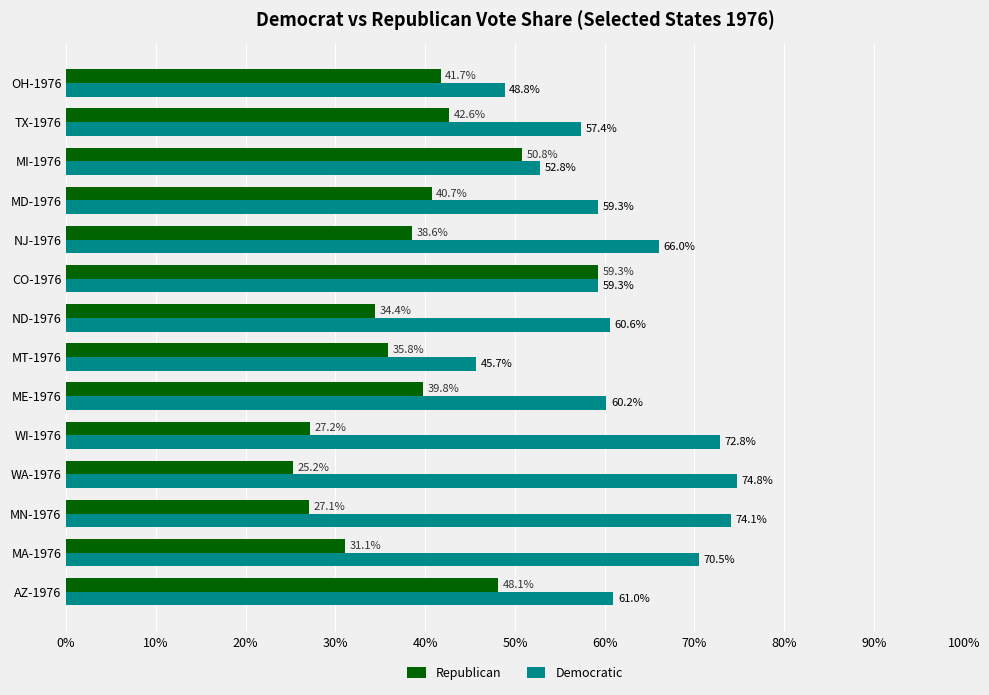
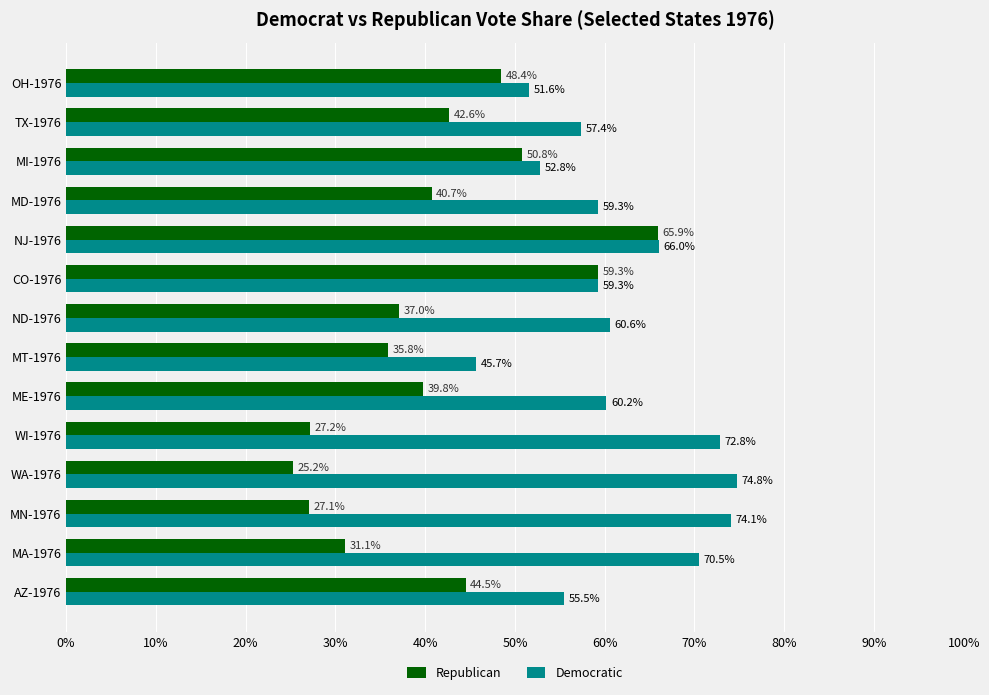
Republican, OH-1976: 41.7% -> 48.4%
Democratic, OH-1976: 48.8% -> 51.6%
Republican, NJ-1976: 38.6% -> 65.9%
Republican, ND-1976: 34.4% -> 37.0%
Republican, AZ-1976: 48.1% -> 44.5%
Democratic, AZ-1976: 61.0% -> 55.5%
